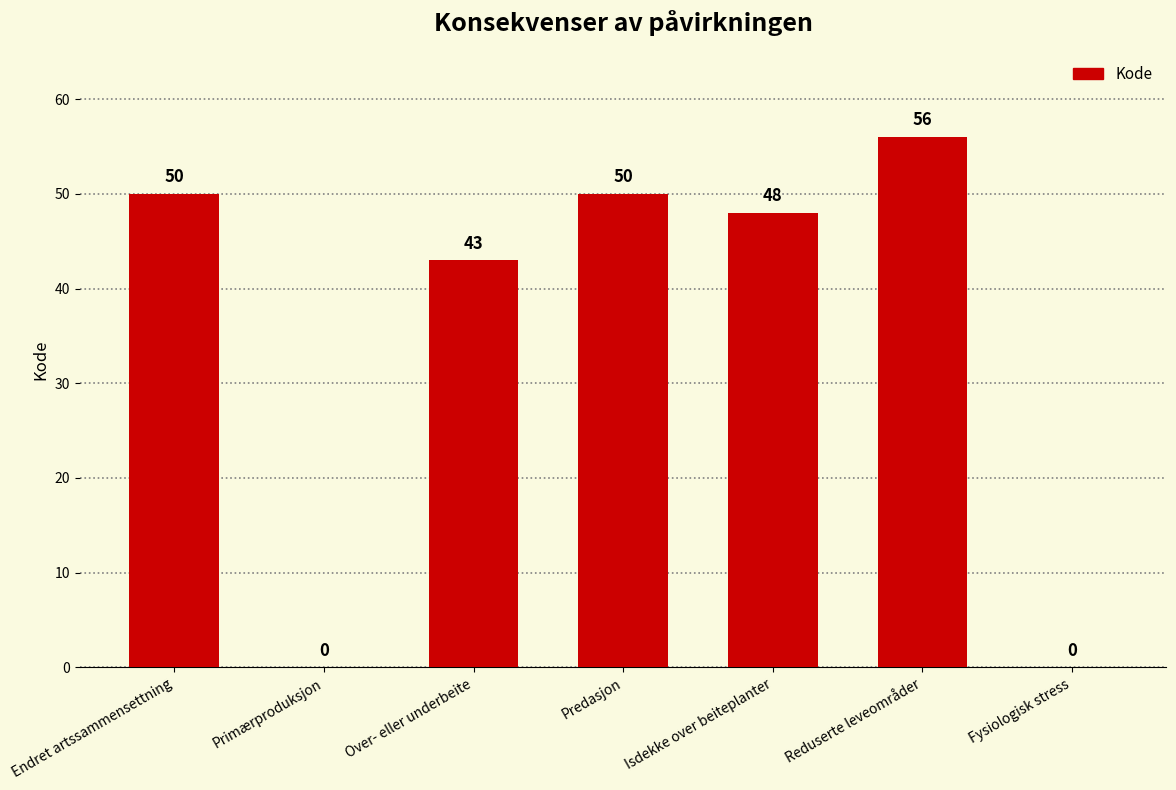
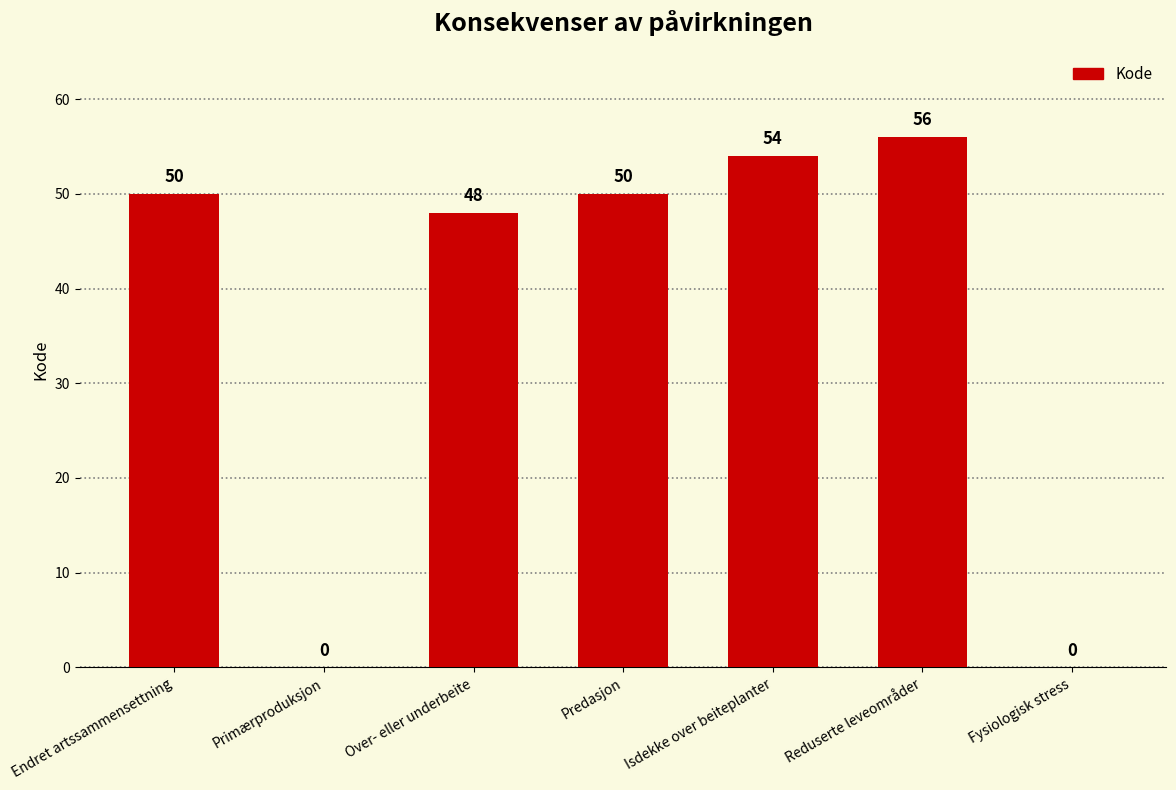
Over- eller underbeite: 43 -> 48
Isdekke over beiteplanter: 48 -> 54
